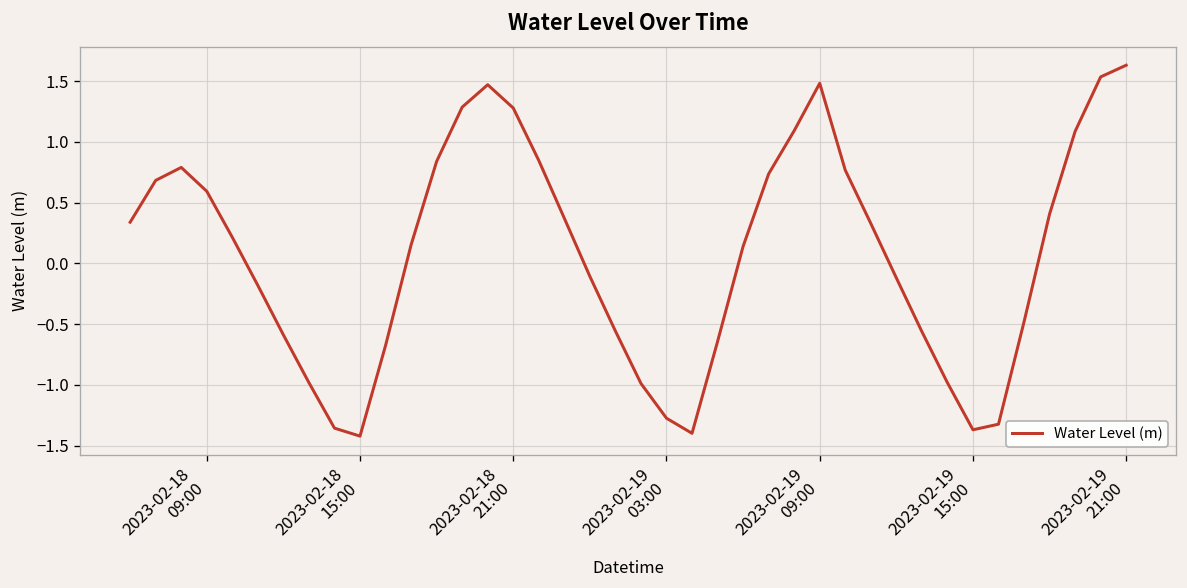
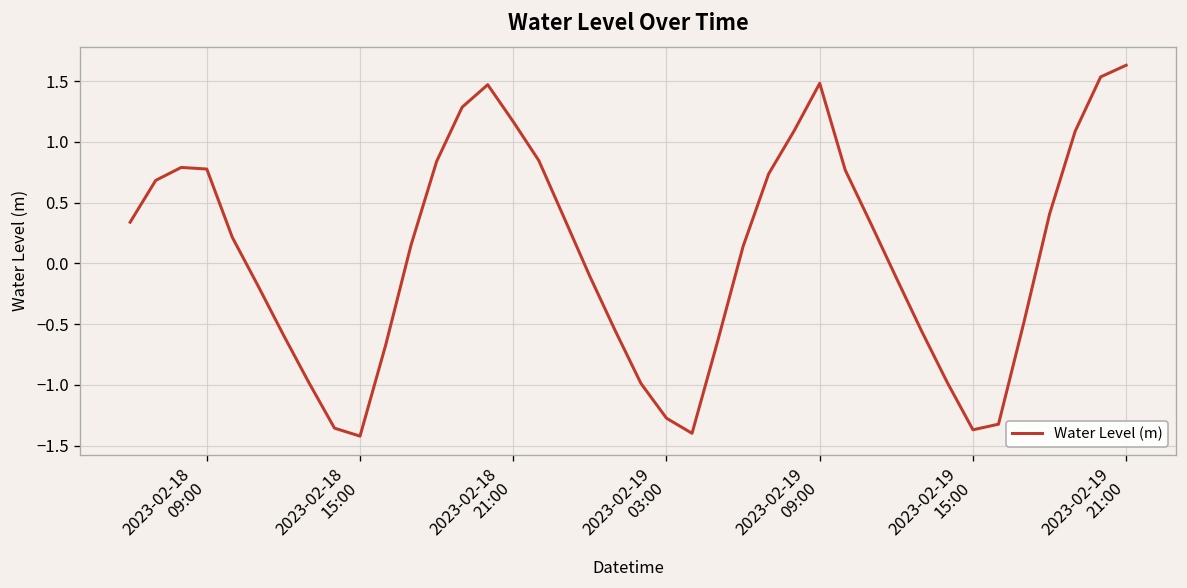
2023-02-18 09:00: 0.59 -> 0.78
2023-02-18 21:00: 1.28 -> 1.17
